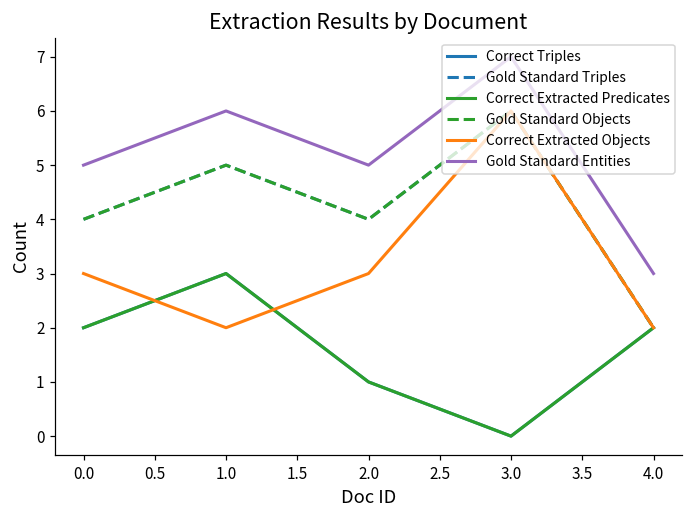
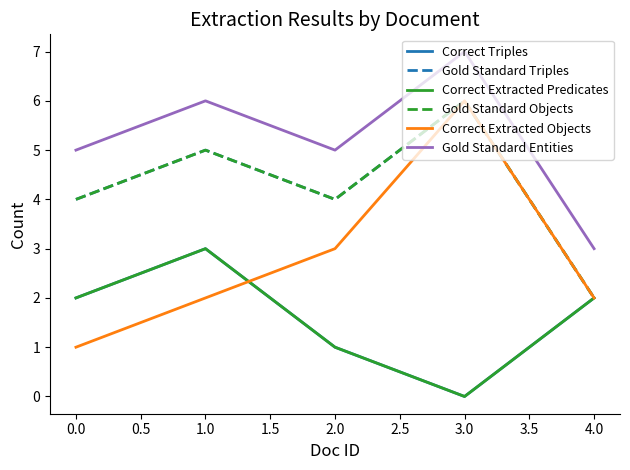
Correct Extracted Objects, 0.0: 3 -> 1
